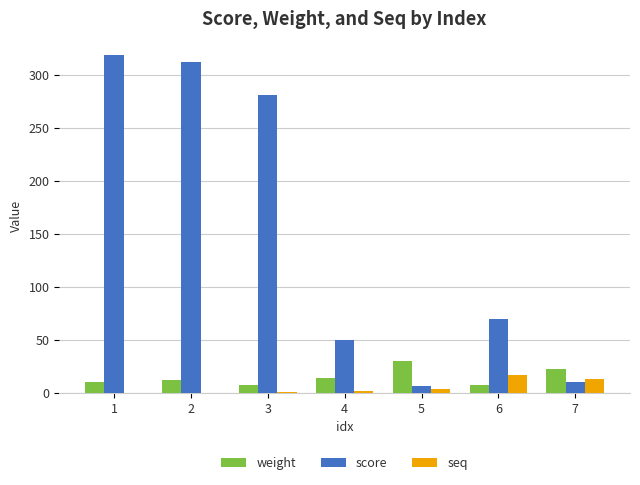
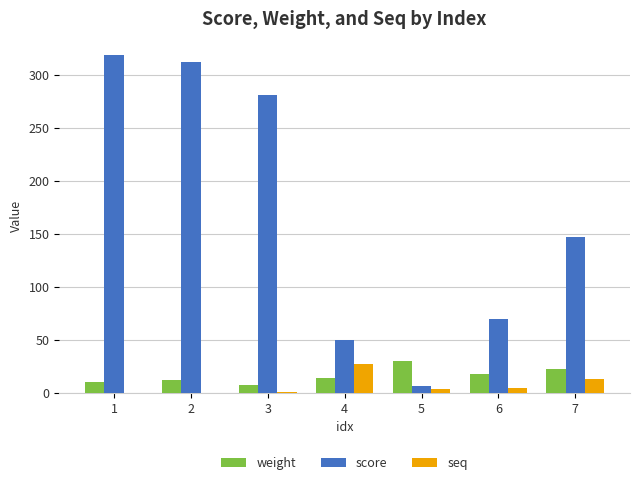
seq, 4: 2 -> 27
weight, 6: 7 -> 18
seq, 6: 17 -> 4
score, 7: 10 -> 147
